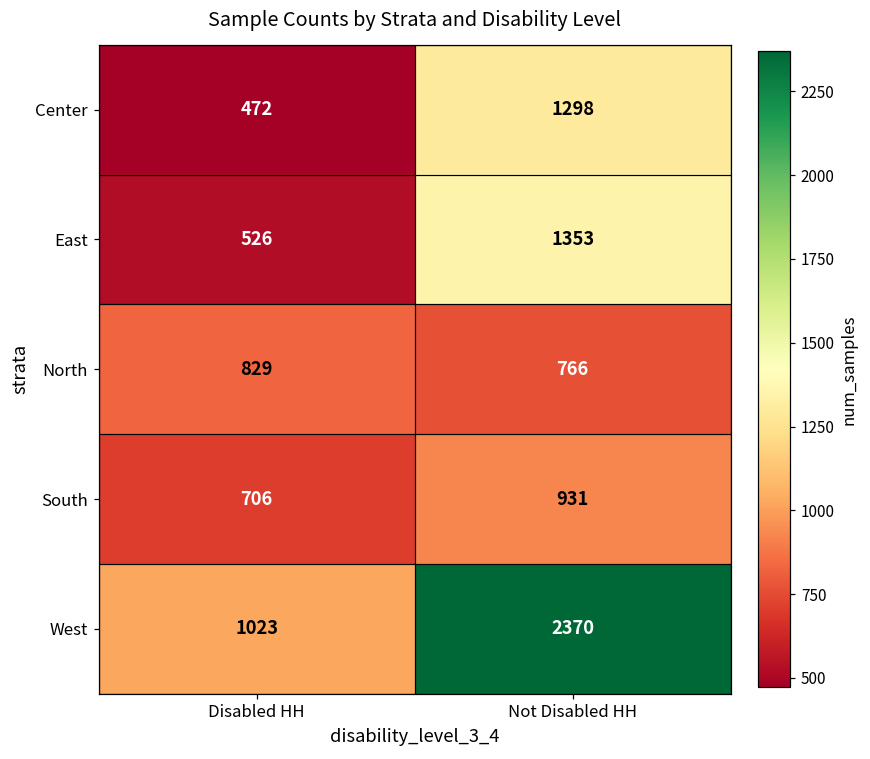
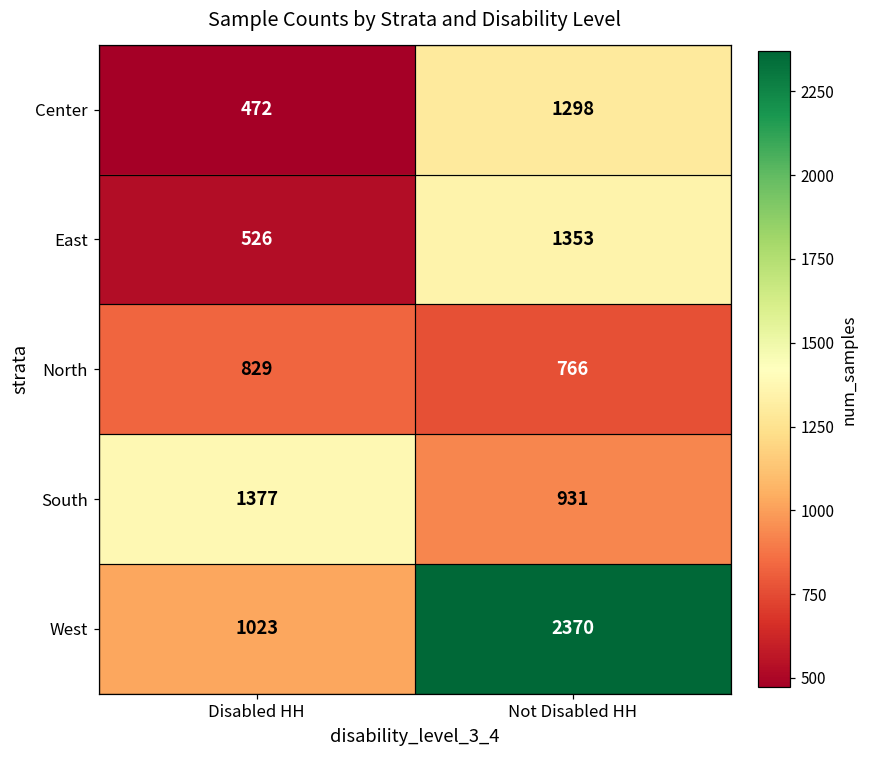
South, Disabled HH: 706 -> 1377
